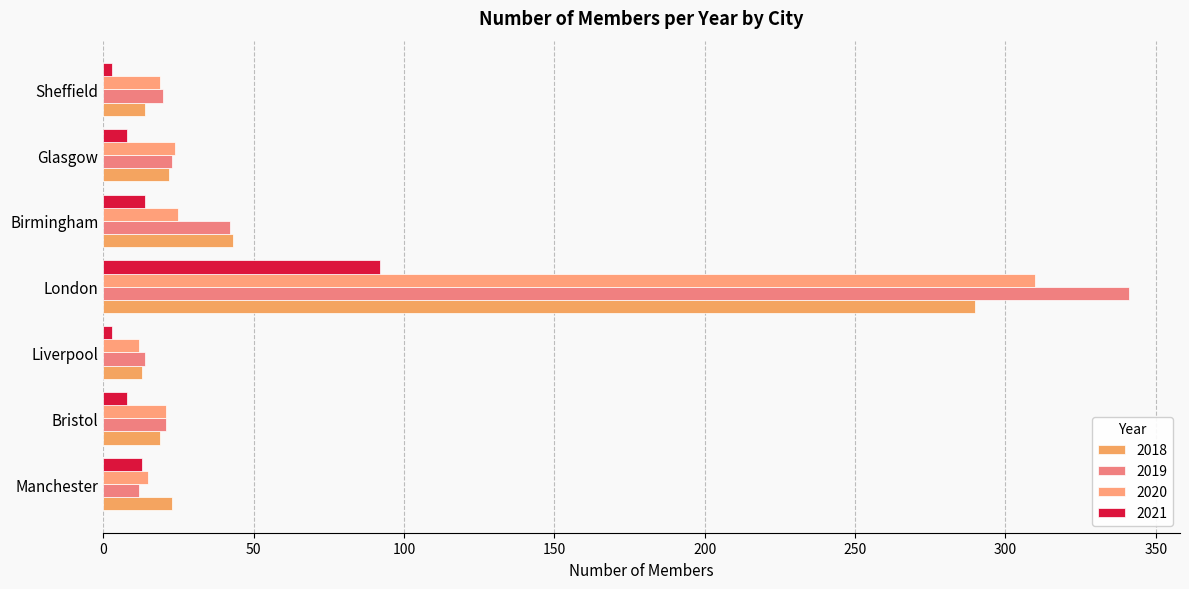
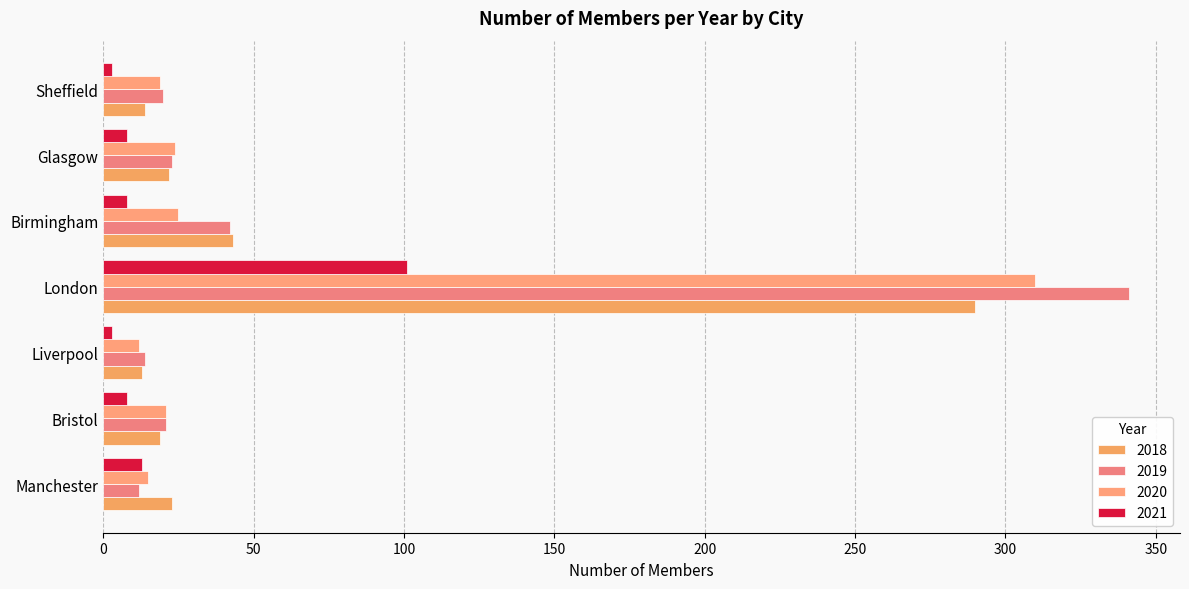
2021, Birmingham: 14 -> 8
2021, London: 92 -> 101
